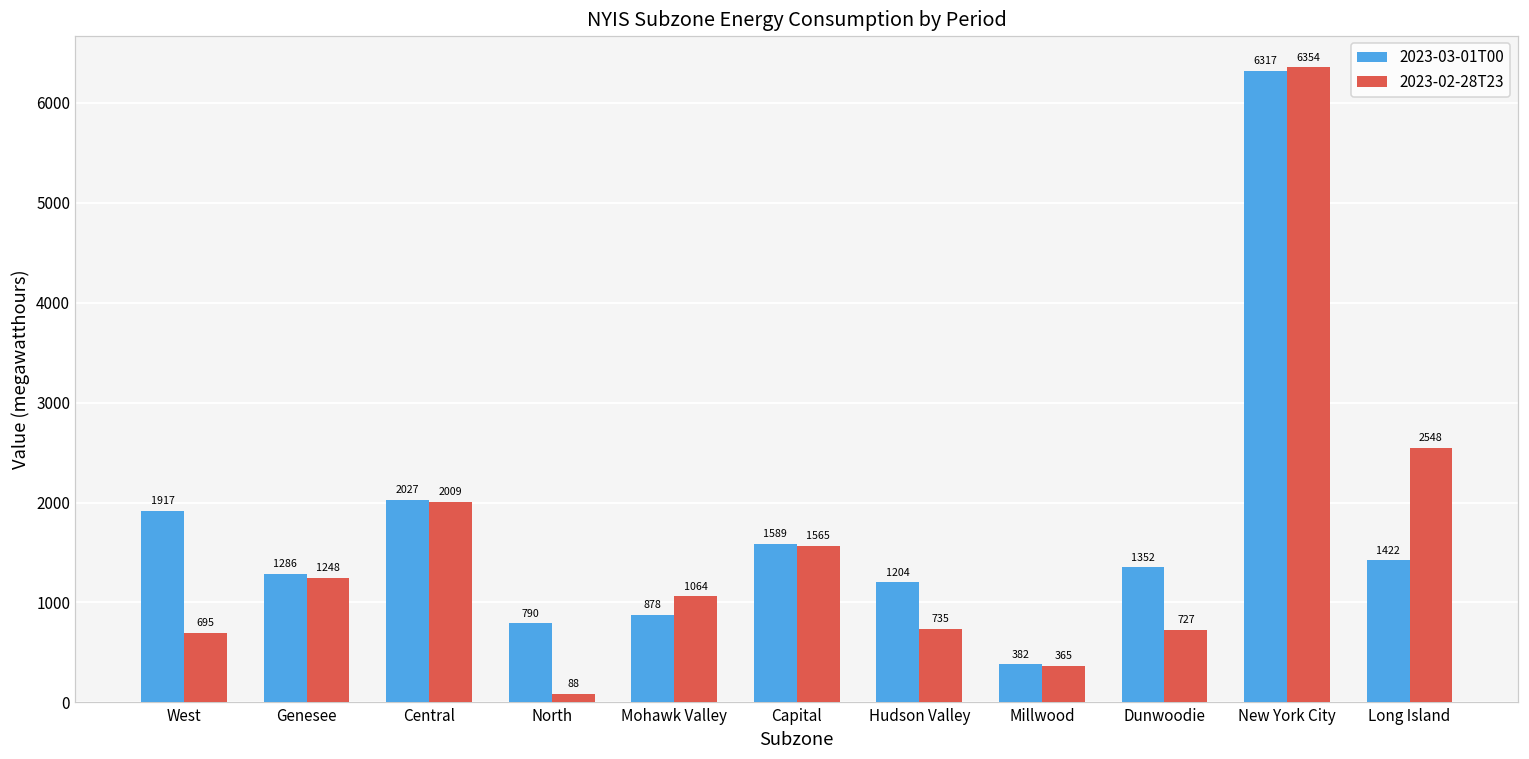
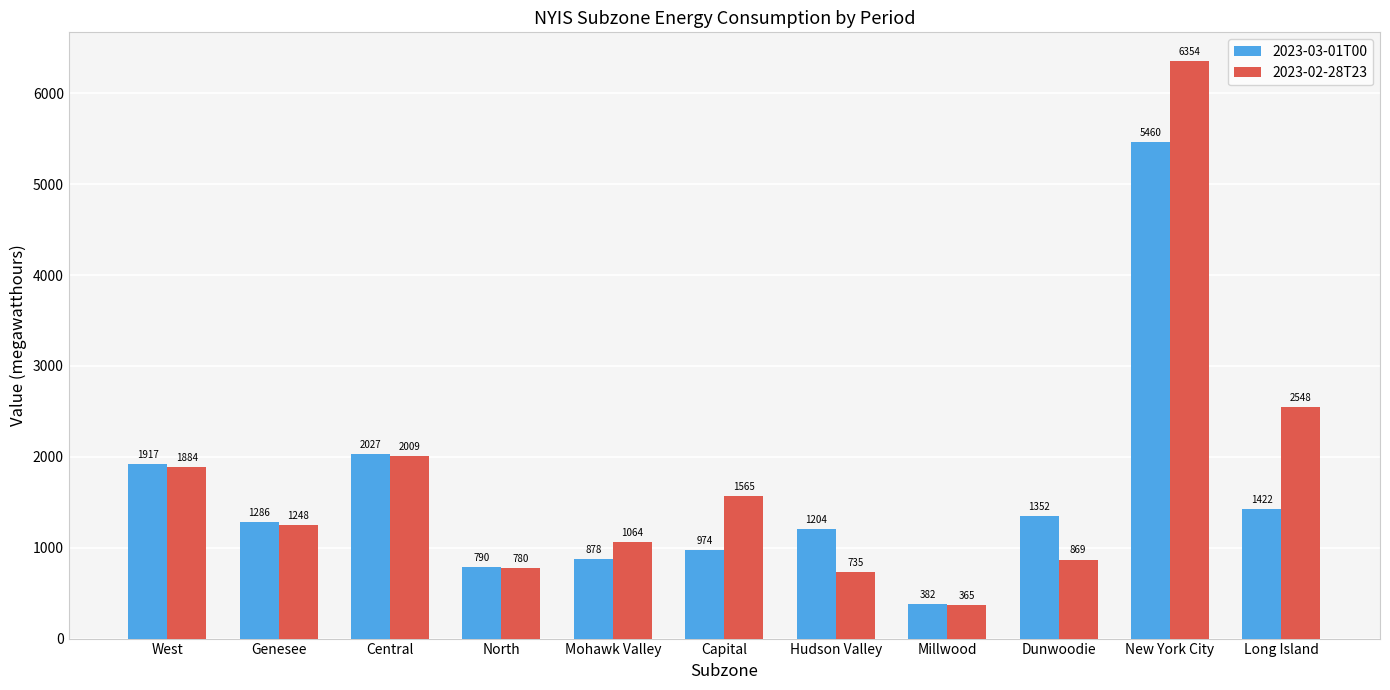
2023-02-28T23, West: 695 -> 1884
2023-02-28T23, North: 88 -> 780
2023-03-01T00, Capital: 1589 -> 974
2023-02-28T23, Dunwoodie: 727 -> 869
2023-03-01T00, New York City: 6317 -> 5460
